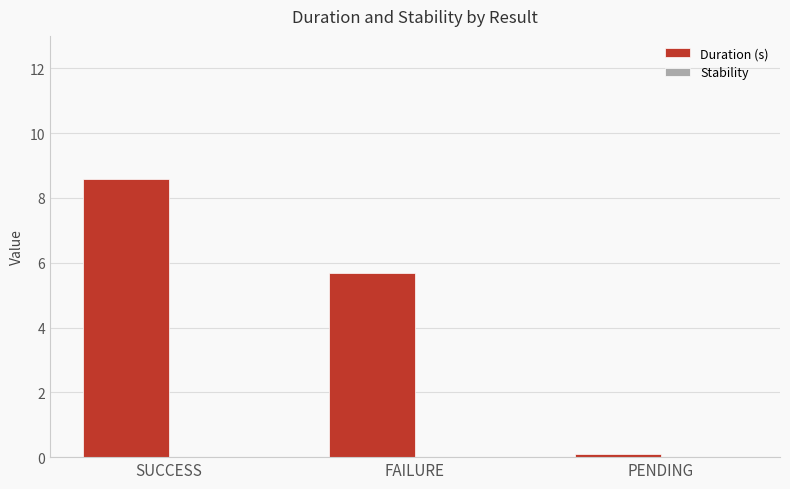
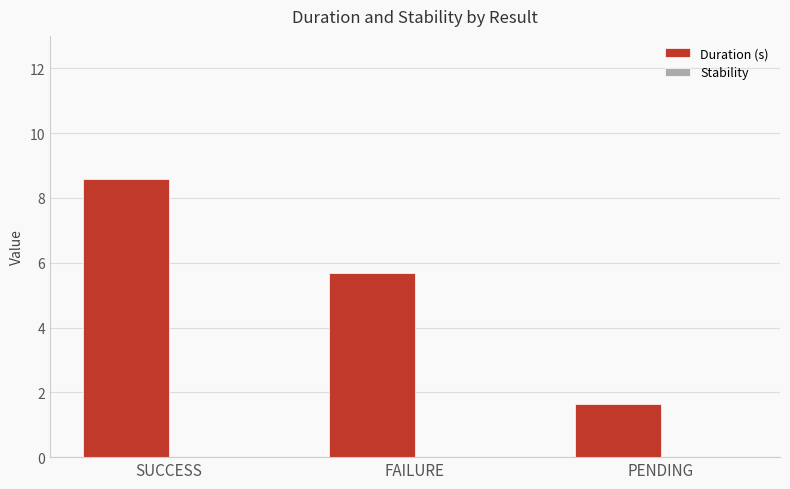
Duration (s), PENDING: 0.1 -> 1.6
